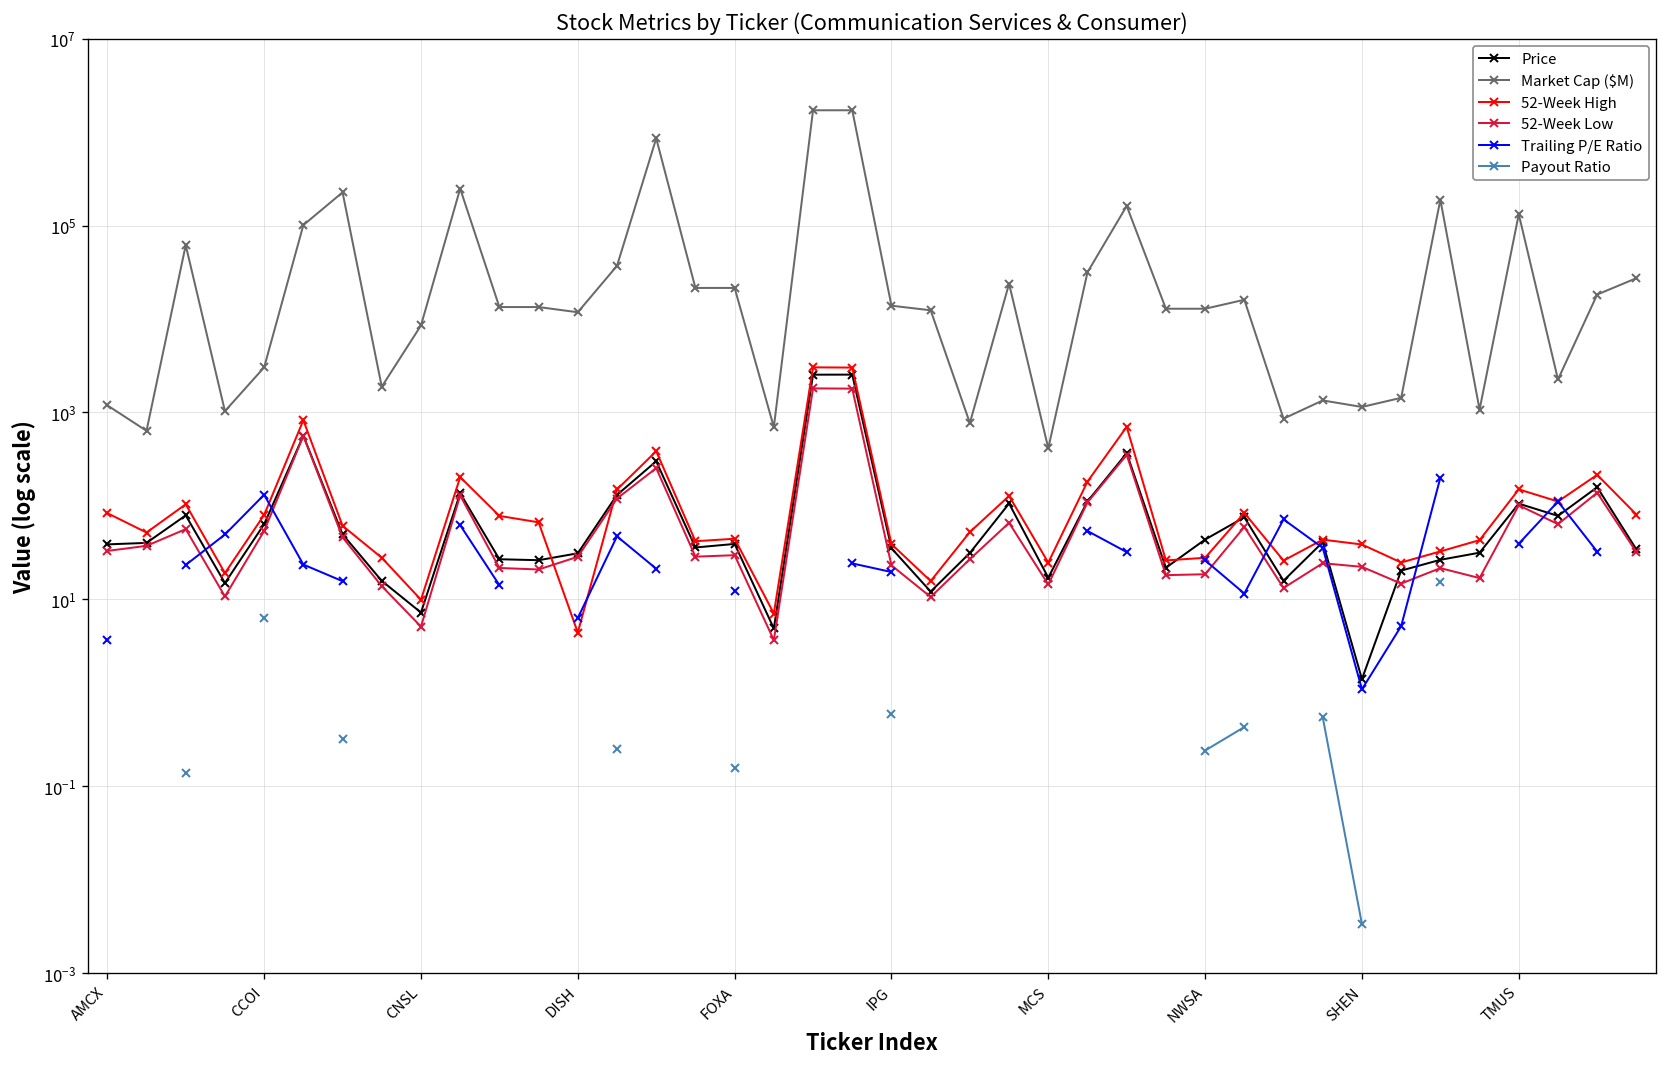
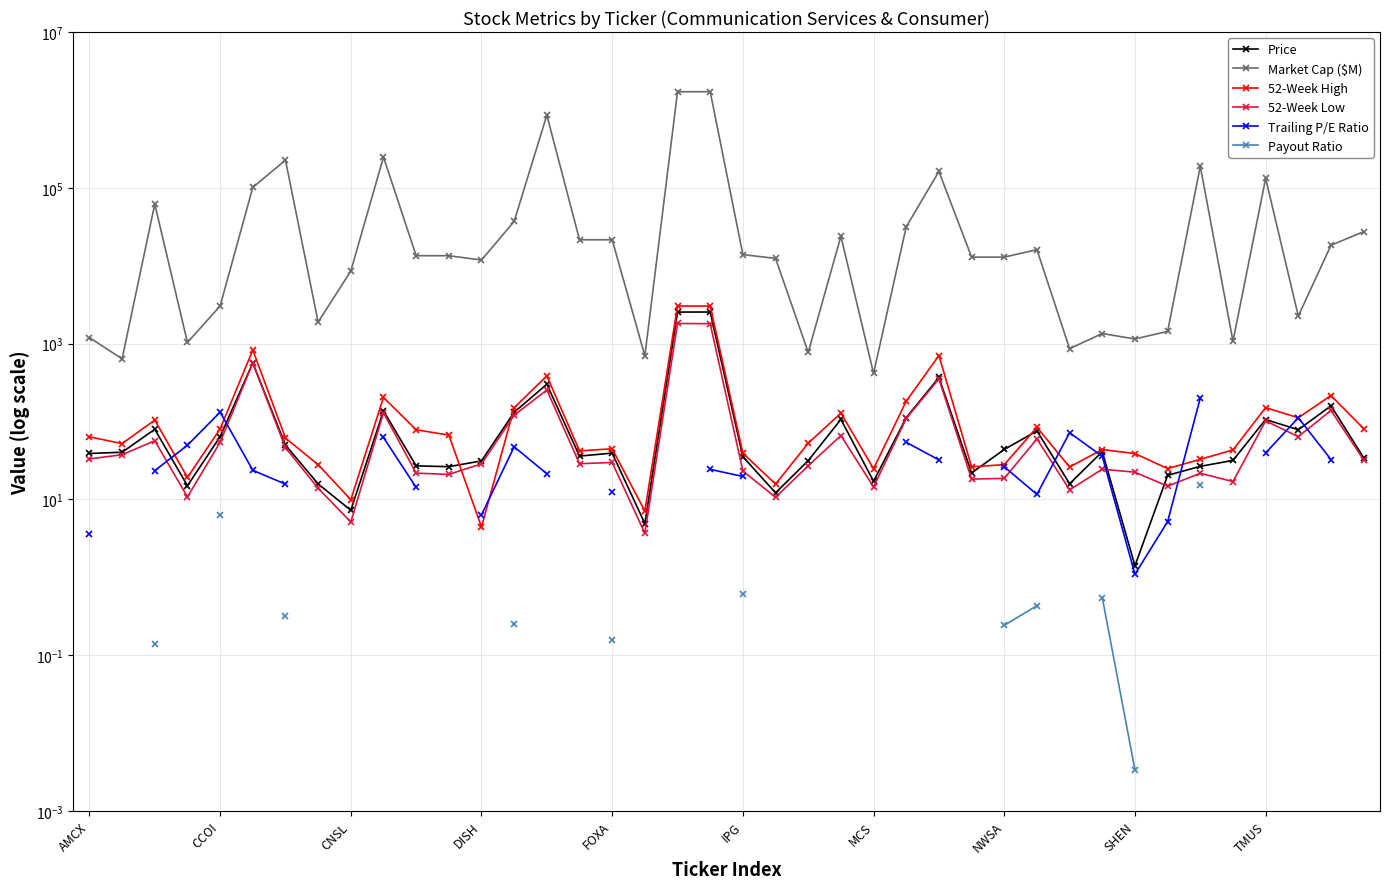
52-Week High, AMCX: 80 -> 60
